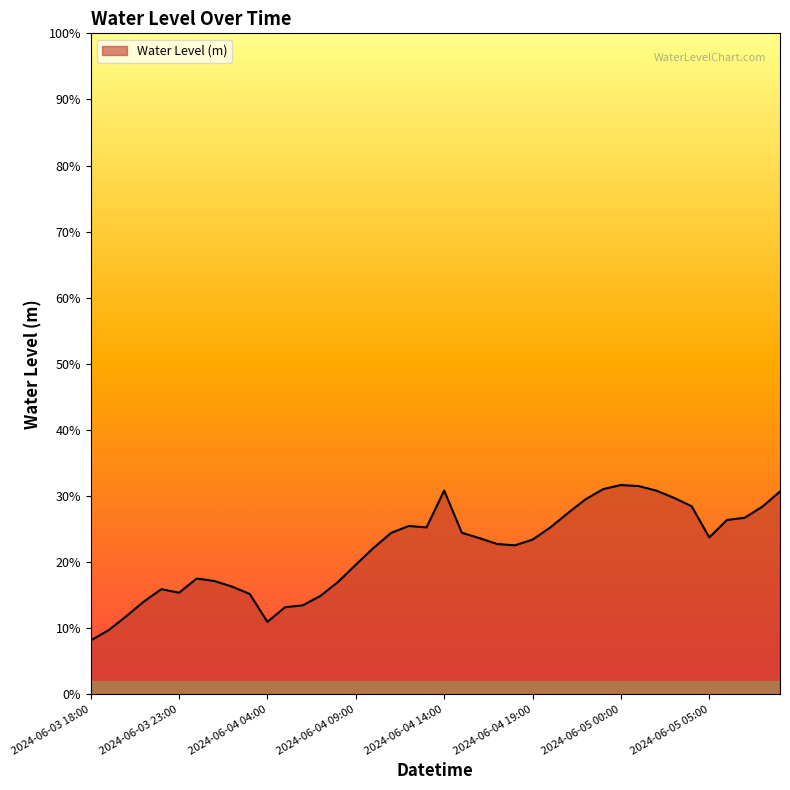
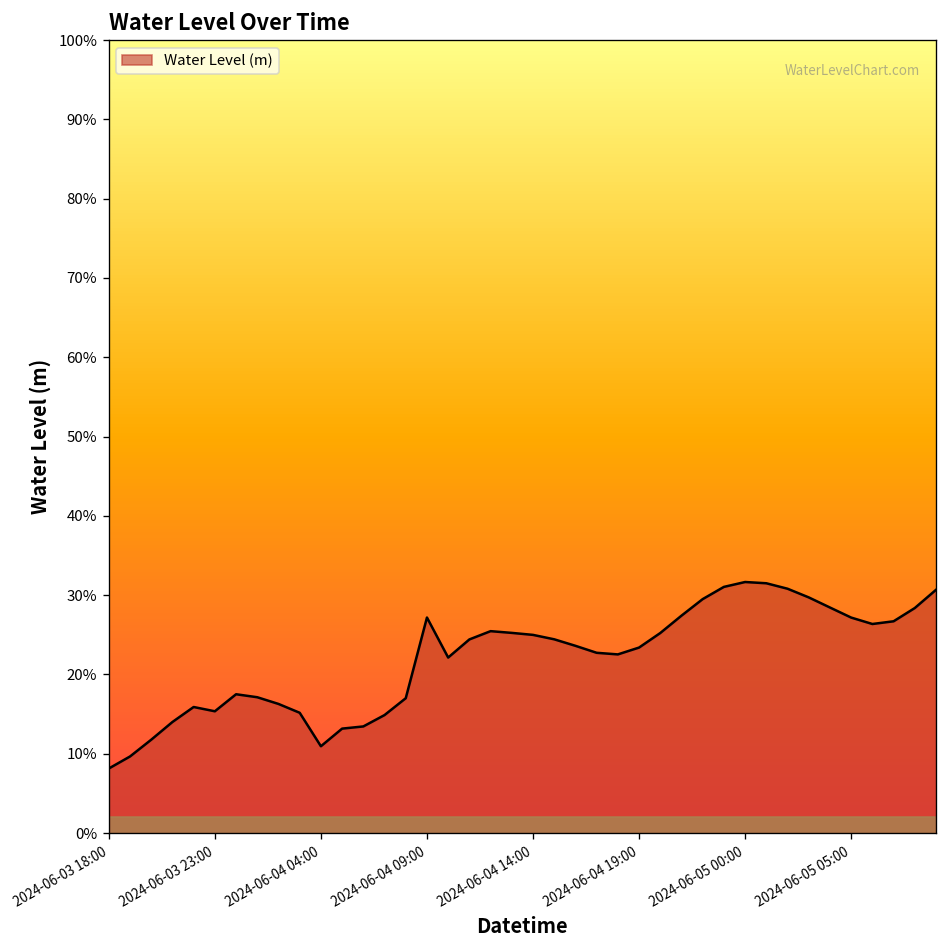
2024-06-04 09:00: 20% -> 27%
2024-06-04 14:00: 31% -> 25%
2024-06-05 05:00: 24% -> 27%
